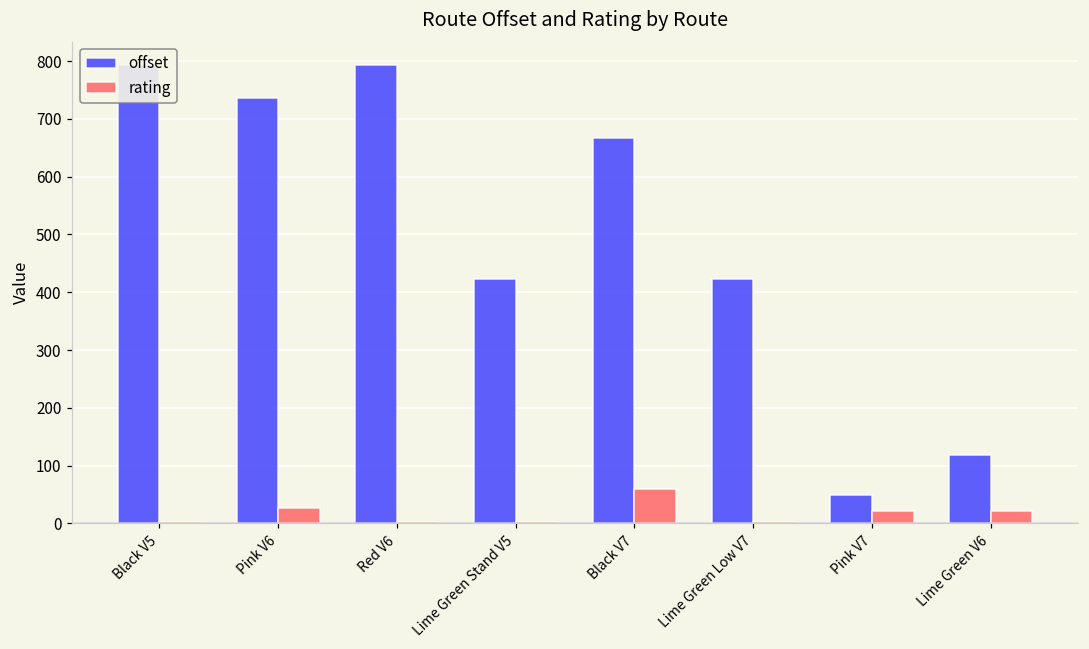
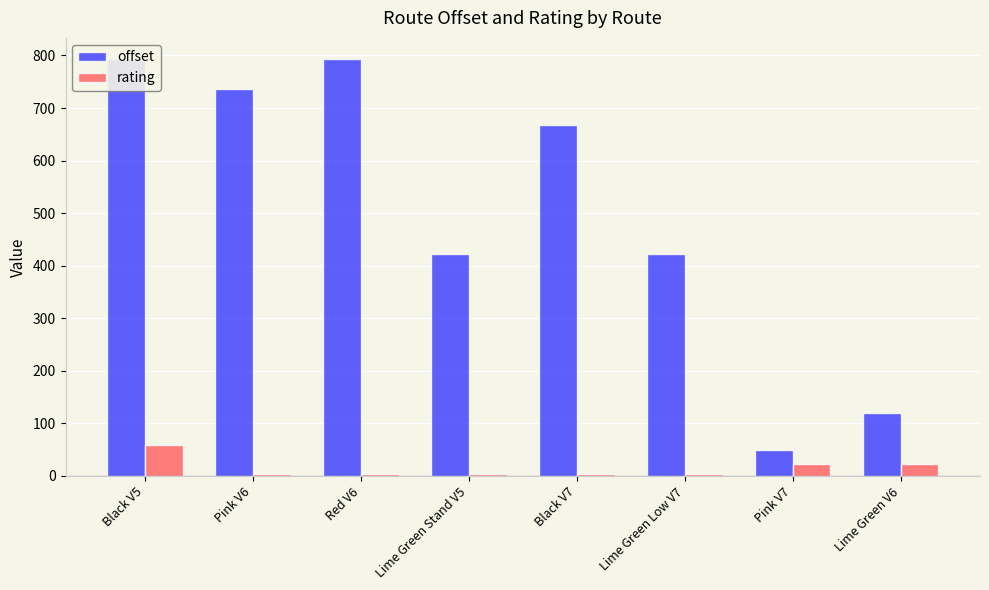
rating, Black V5: 0 -> 60
rating, Pink V6: 30 -> 0
rating, Black V7: 60 -> 0
